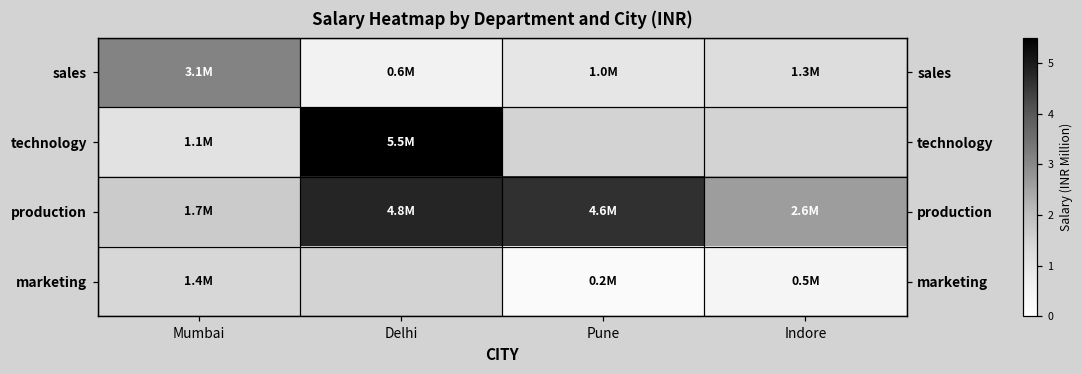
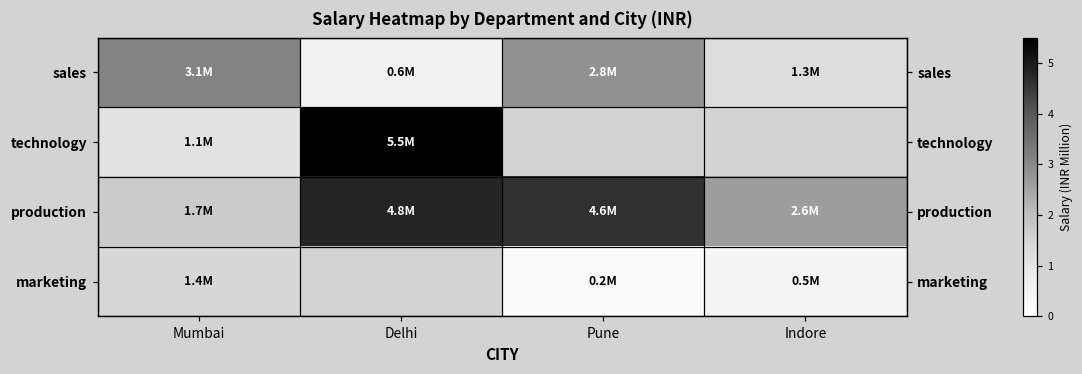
sales, Pune: 1.0M -> 2.8M
